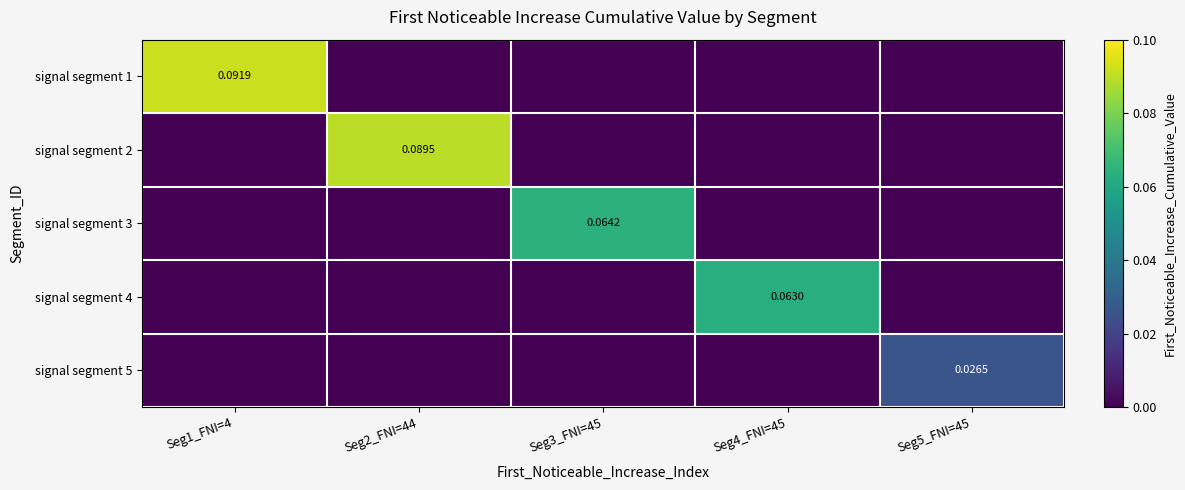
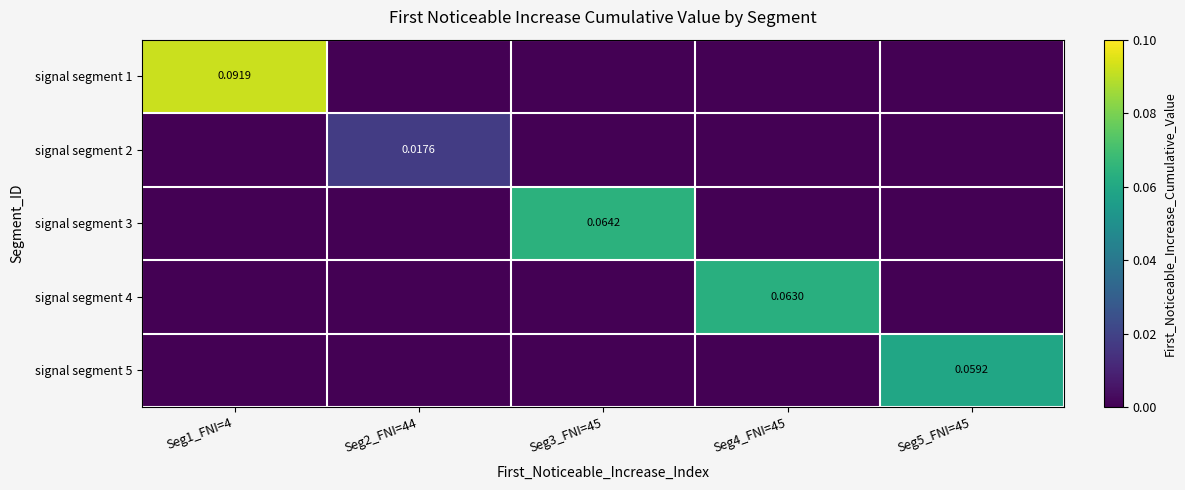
signal segment 2, Seg2_FNI=44: 0.0895 -> 0.0176
signal segment 5, Seg5_FNI=45: 0.0265 -> 0.0592
